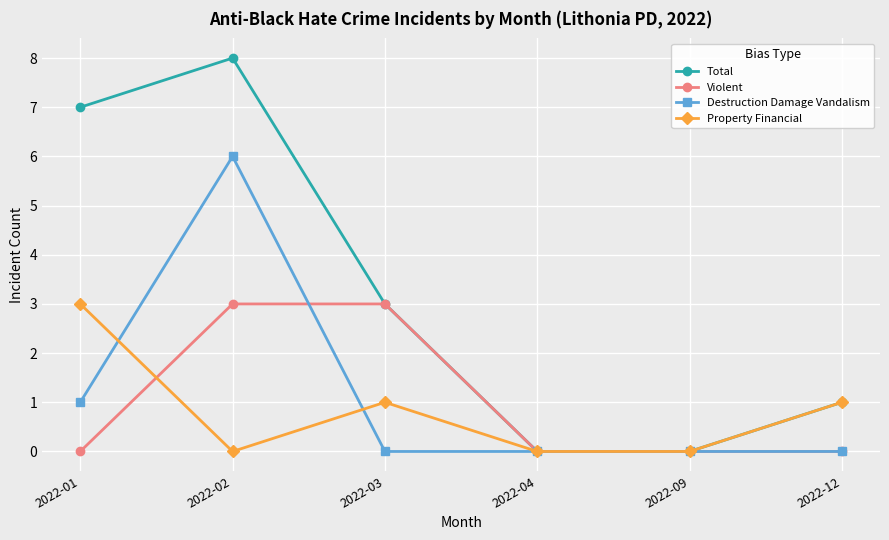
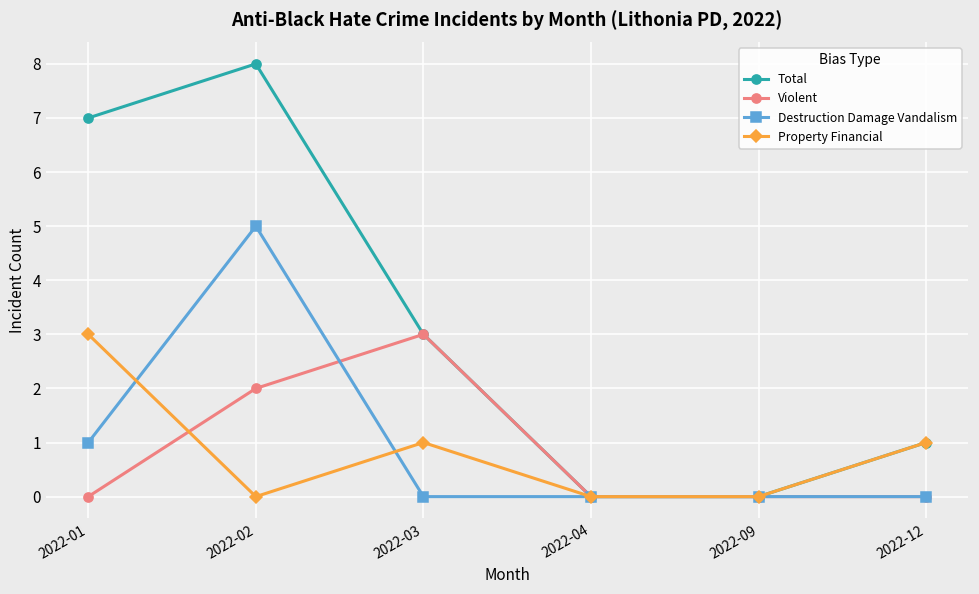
Violent, 2022-02: 3 -> 2
Destruction Damage Vandalism, 2022-02: 6 -> 5
